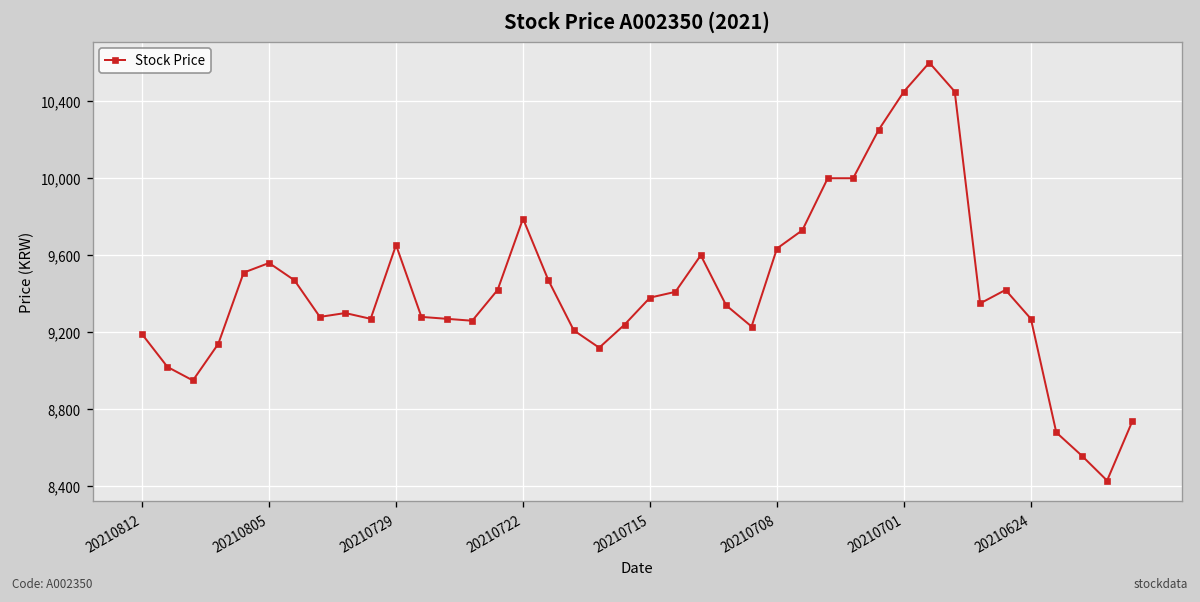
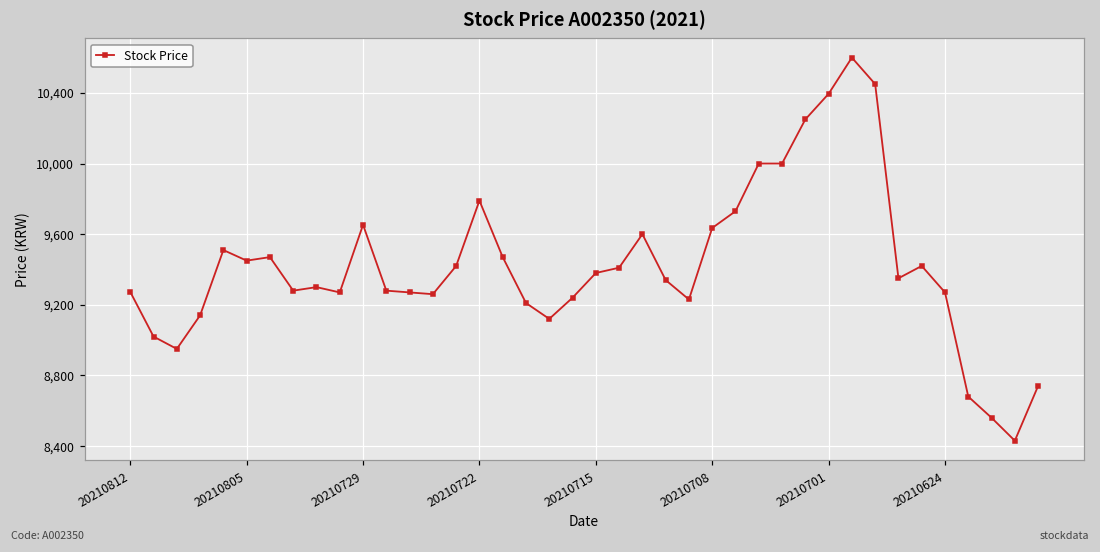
20210812: 9,190 -> 9,270
20210805: 9,560 -> 9,450
20210701: 10,450 -> 10,400
